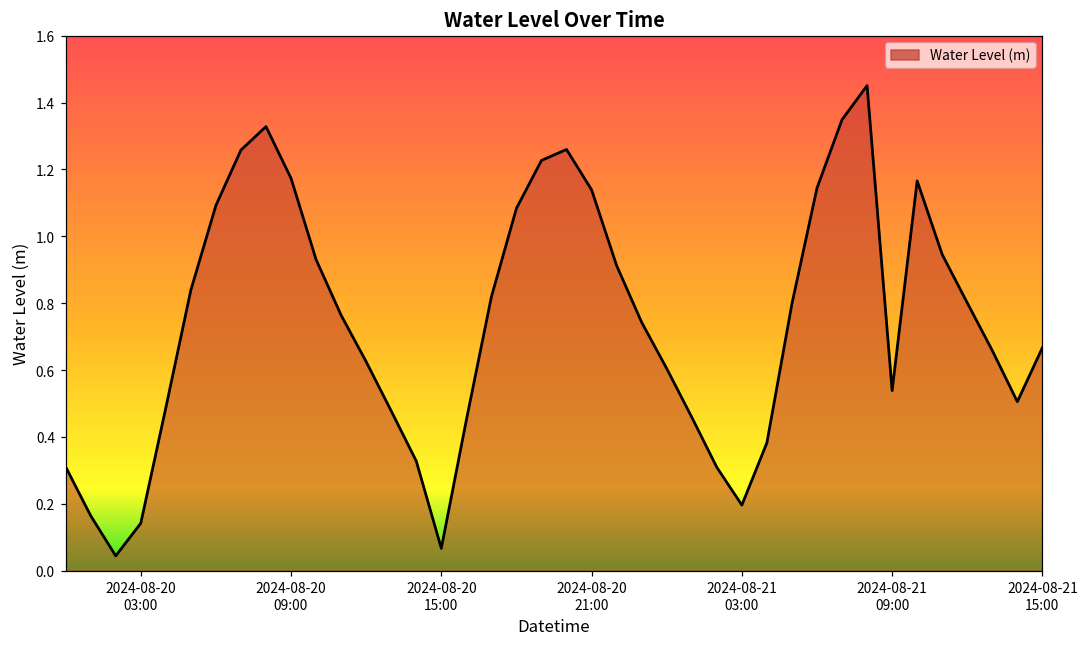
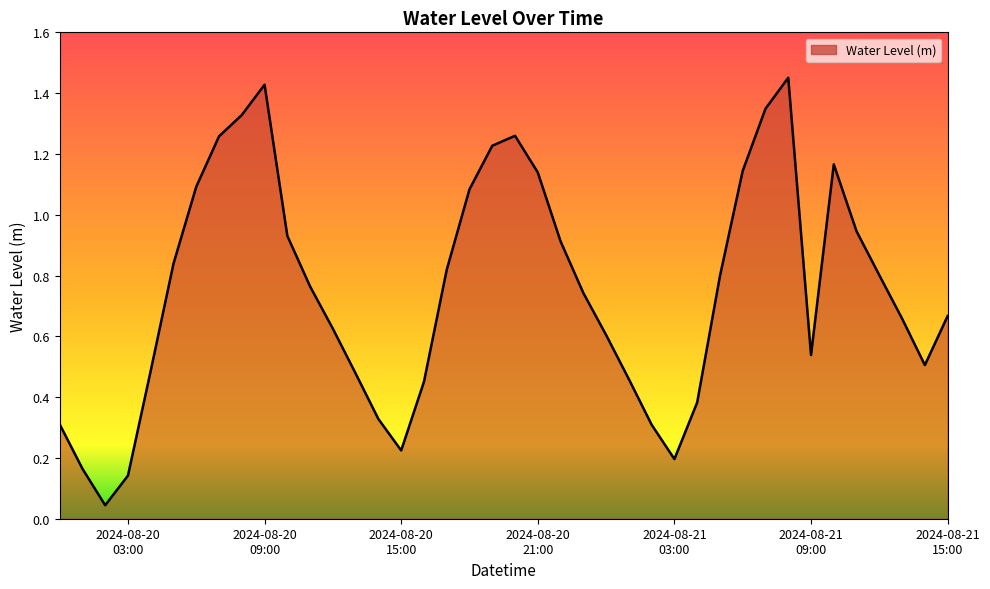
2024-08-20 09:00: 1.17 -> 1.43
2024-08-20 15:00: 0.07 -> 0.22
